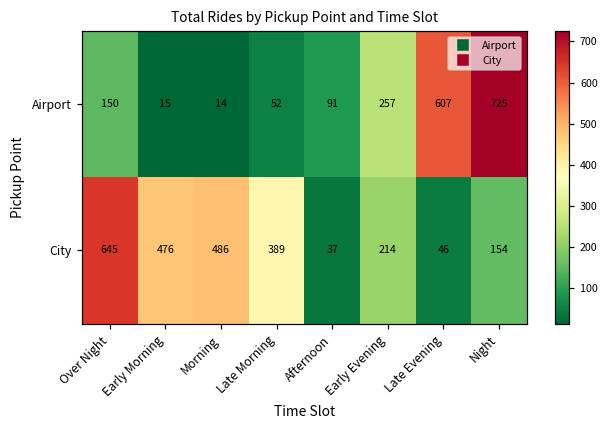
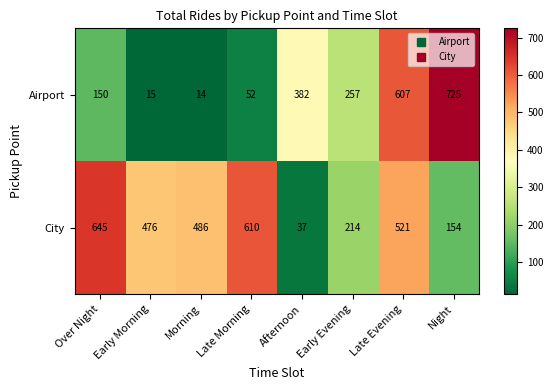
Airport, Afternoon: 91 -> 382
City, Late Morning: 389 -> 610
City, Late Evening: 46 -> 521
